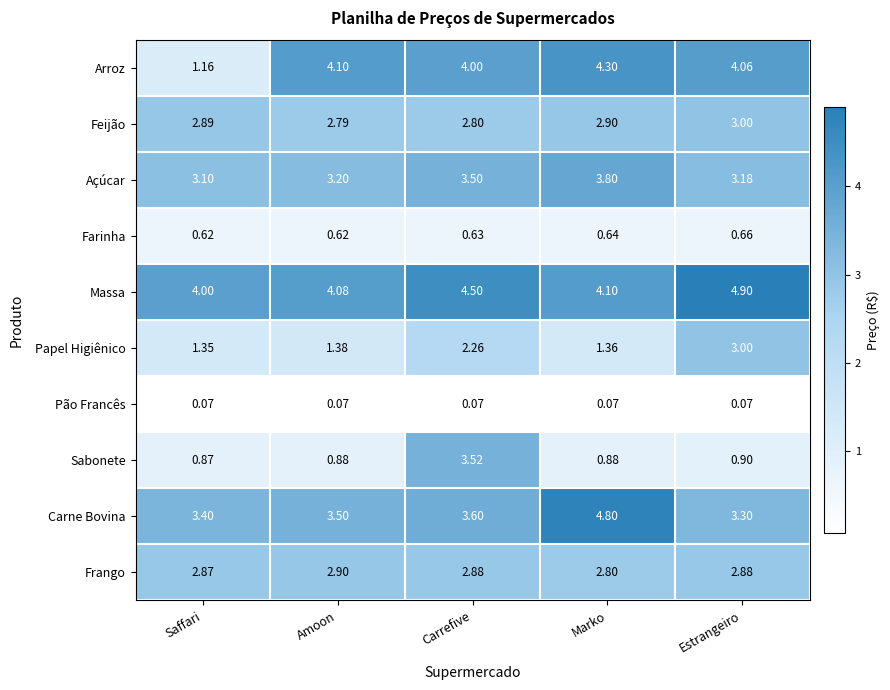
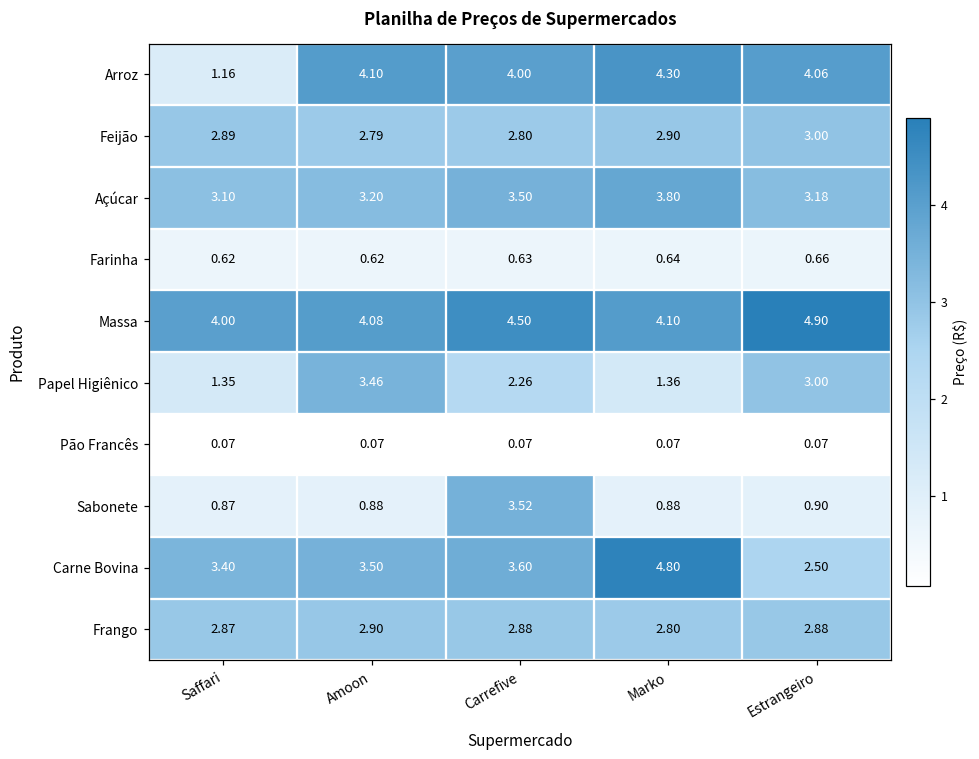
Papel Higiênico, Amoon: 1.38 -> 3.46
Carne Bovina, Estrangeiro: 3.30 -> 2.50
